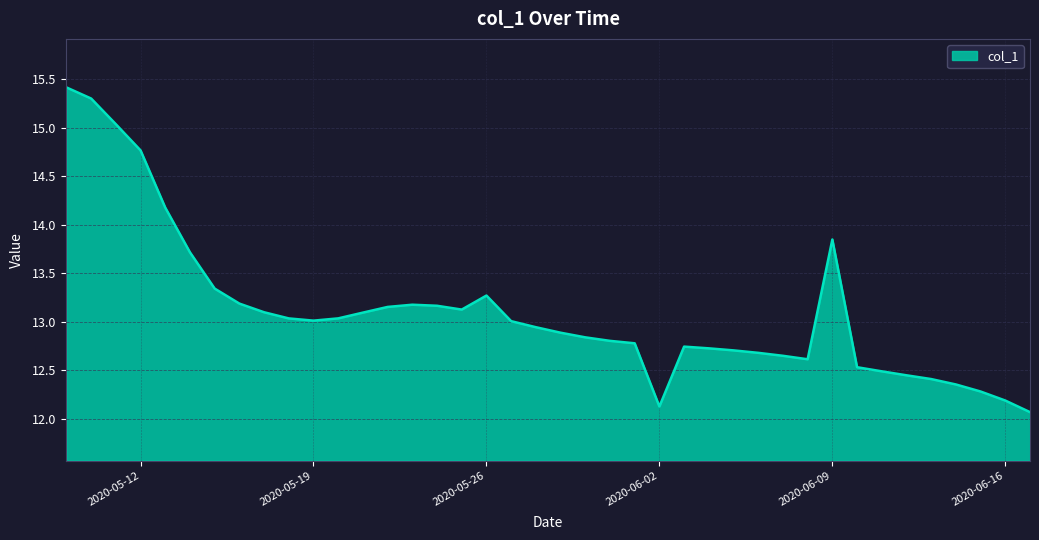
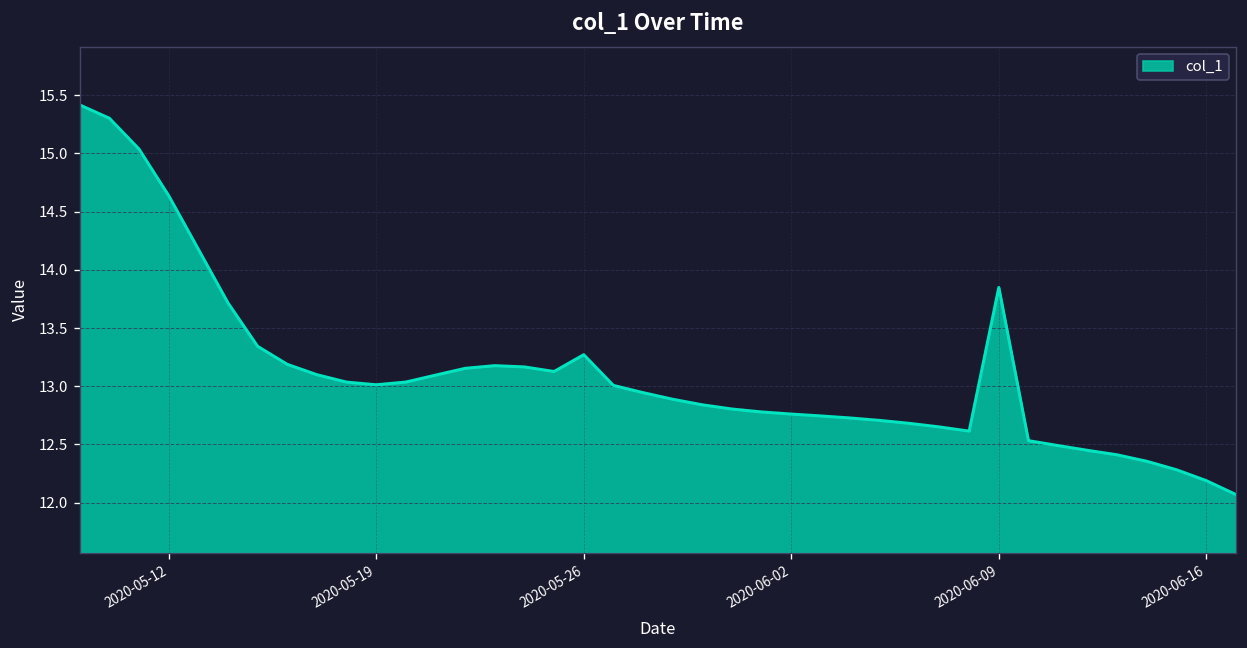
2020-05-12: 14.8 -> 14.6
2020-06-02: 12.1 -> 12.8
